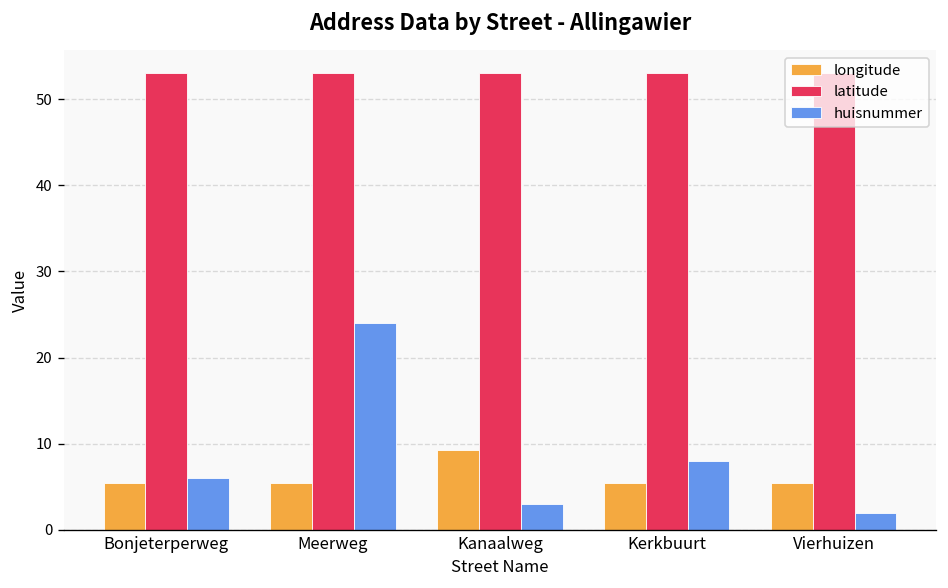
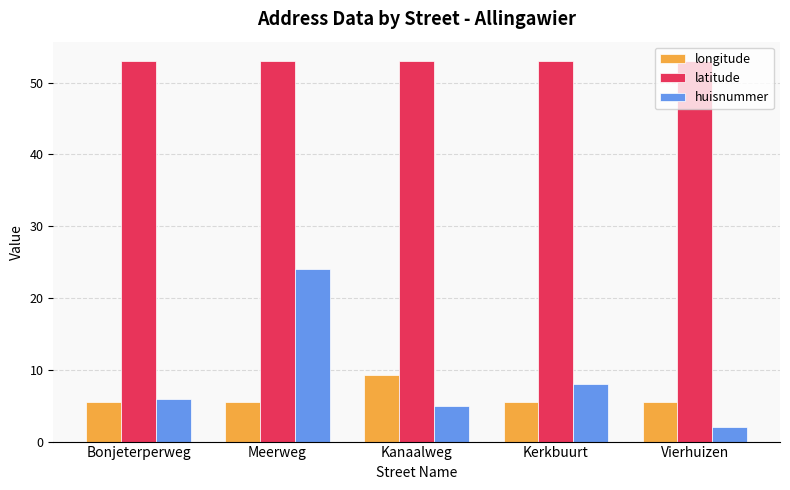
huisnummer, Kanaalweg: 3 -> 5
